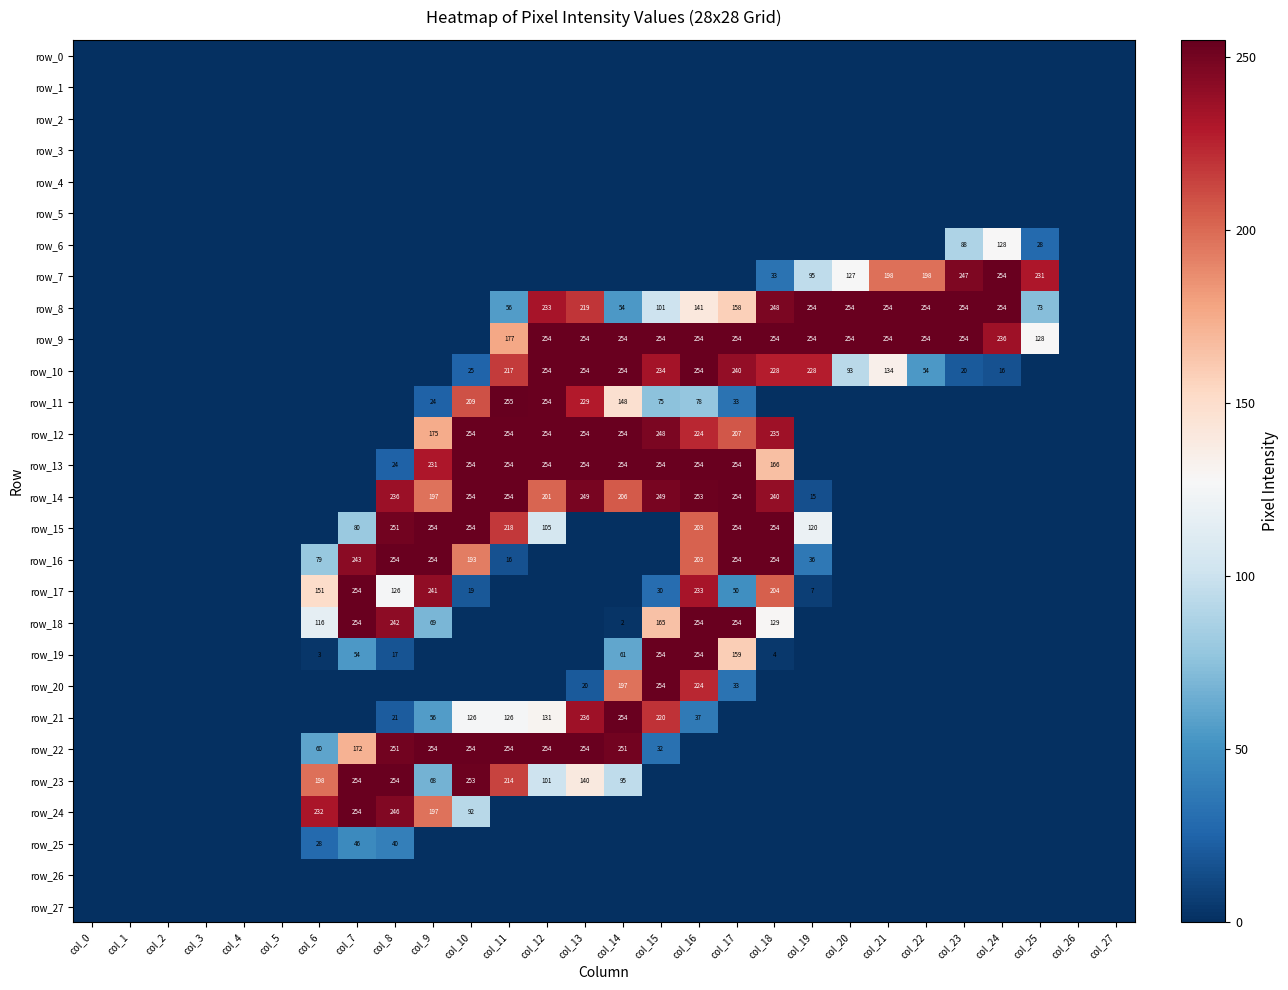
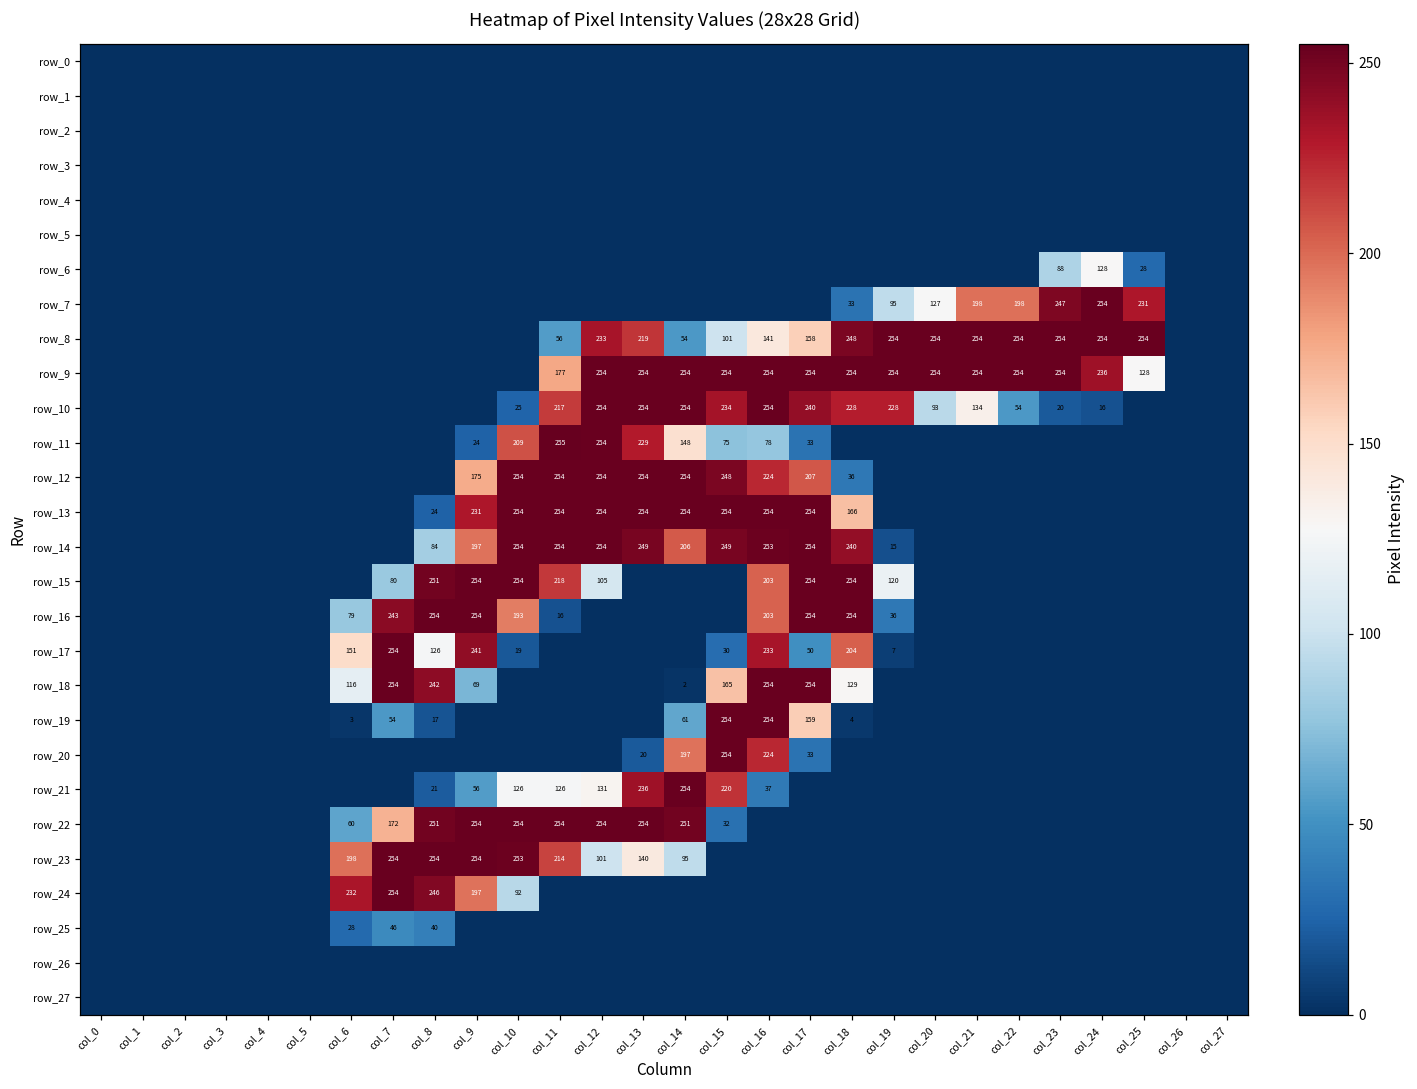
row_8, col_25: 73 -> 254
row_12, col_18: 235 -> 36
row_14, col_8: 236 -> 84
row_14, col_12: 201 -> 254
row_23, col_9: 68 -> 254
